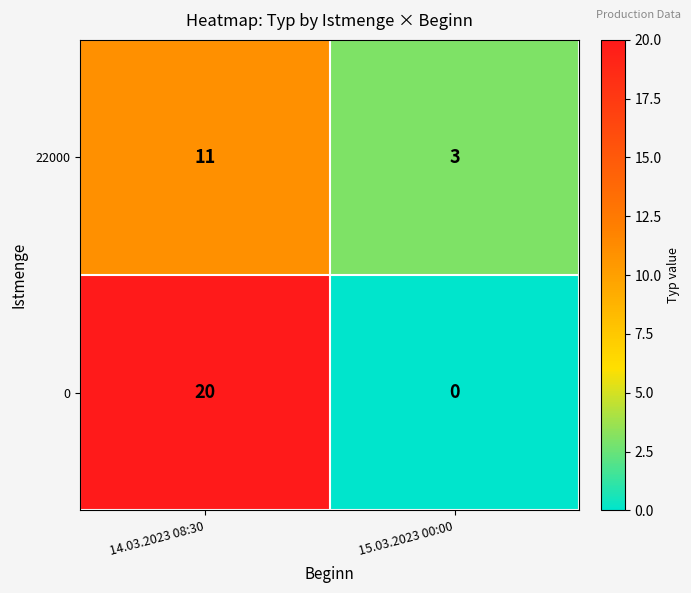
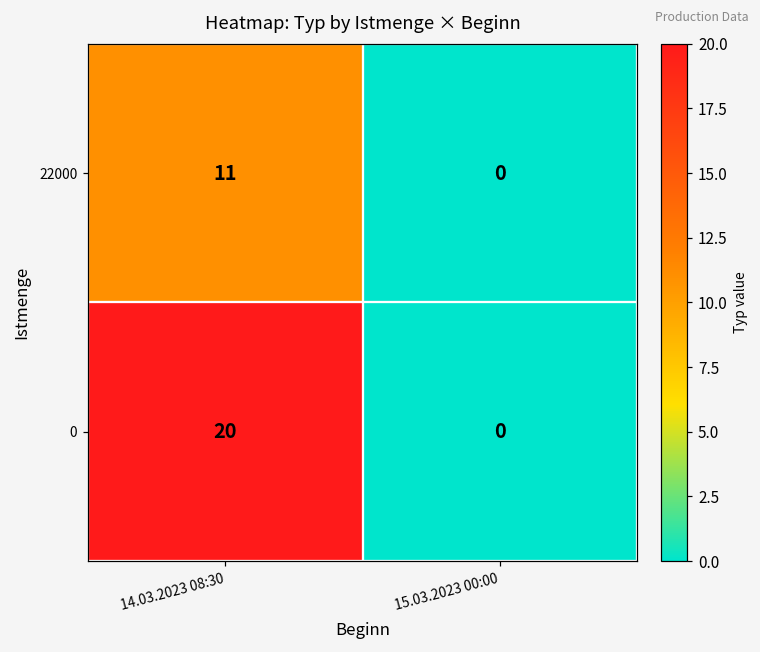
22000, 15.03.2023 00:00: 3 -> 0
